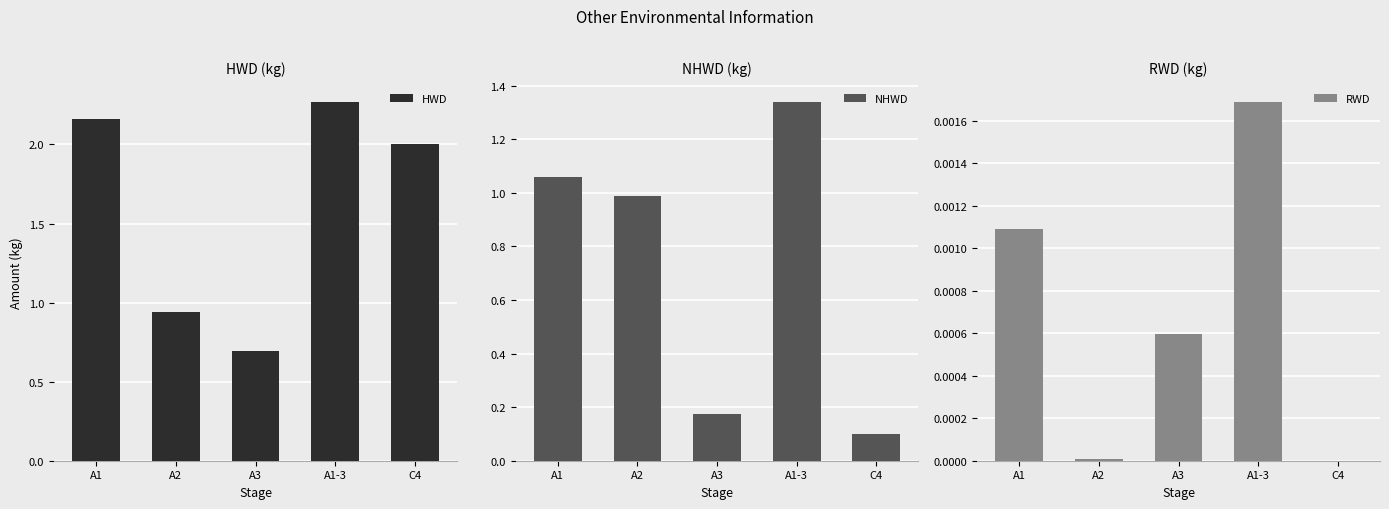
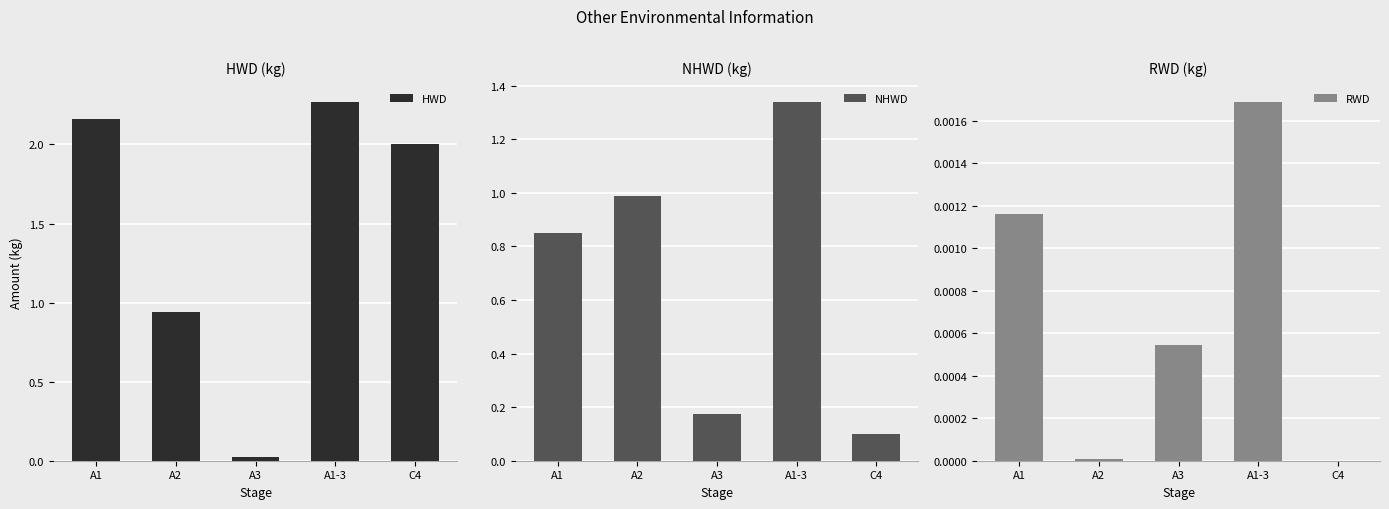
HWD (kg), A3: 0.70 -> 0.02
NHWD (kg), A1: 1.06 -> 0.85
RWD (kg), A1: 0.00109 -> 0.00116
RWD (kg), A3: 0.00060 -> 0.00055
